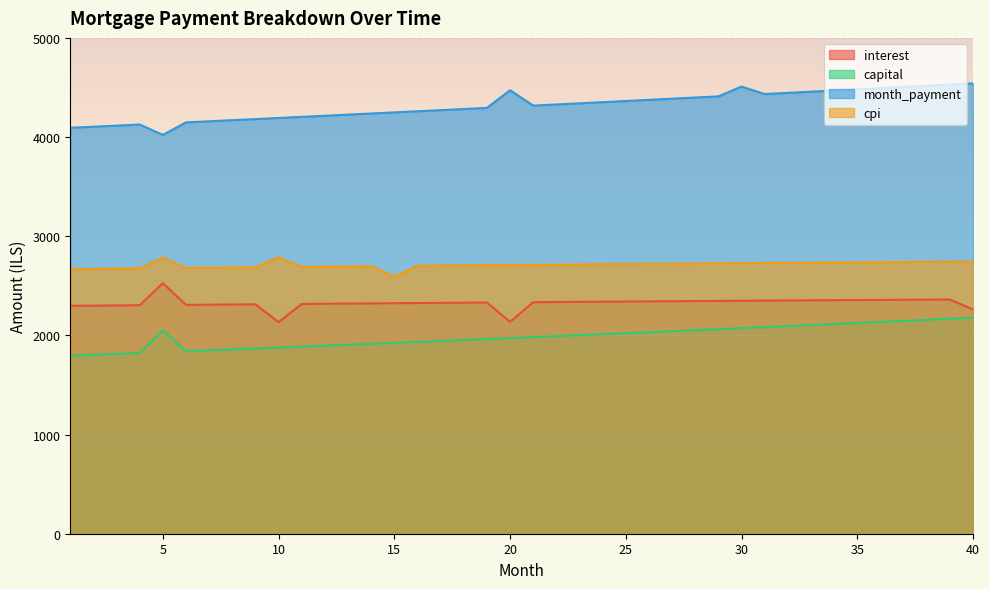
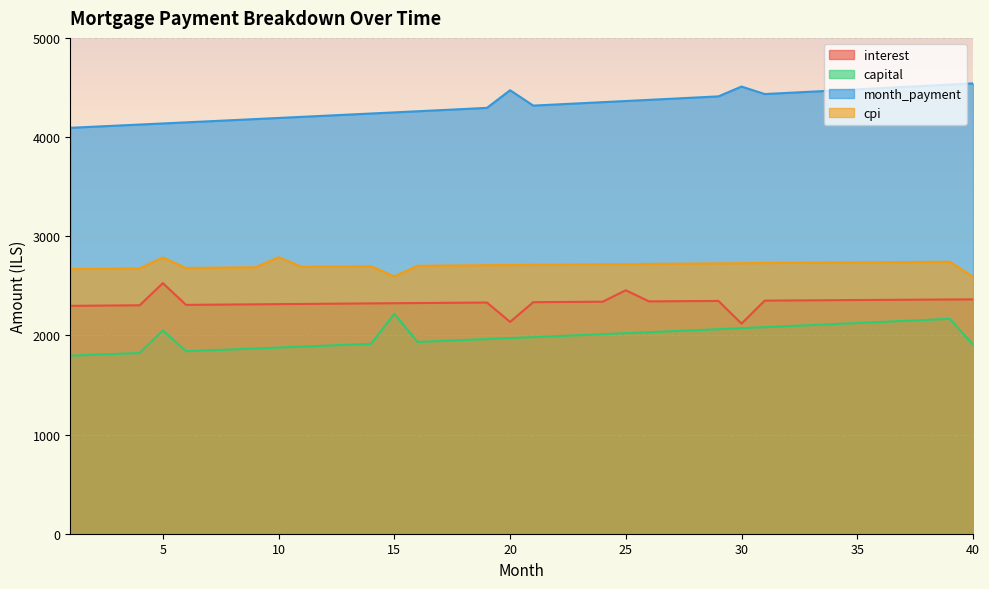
month_payment, 5: 4000 -> 4100
interest, 10: 2100 -> 2300
capital, 15: 1900 -> 2200
interest, 25: 2300 -> 2500
interest, 30: 2300 -> 2100
interest, 40: 2300 -> 2400
capital, 40: 2200 -> 1900
cpi, 40: 2700 -> 2600
